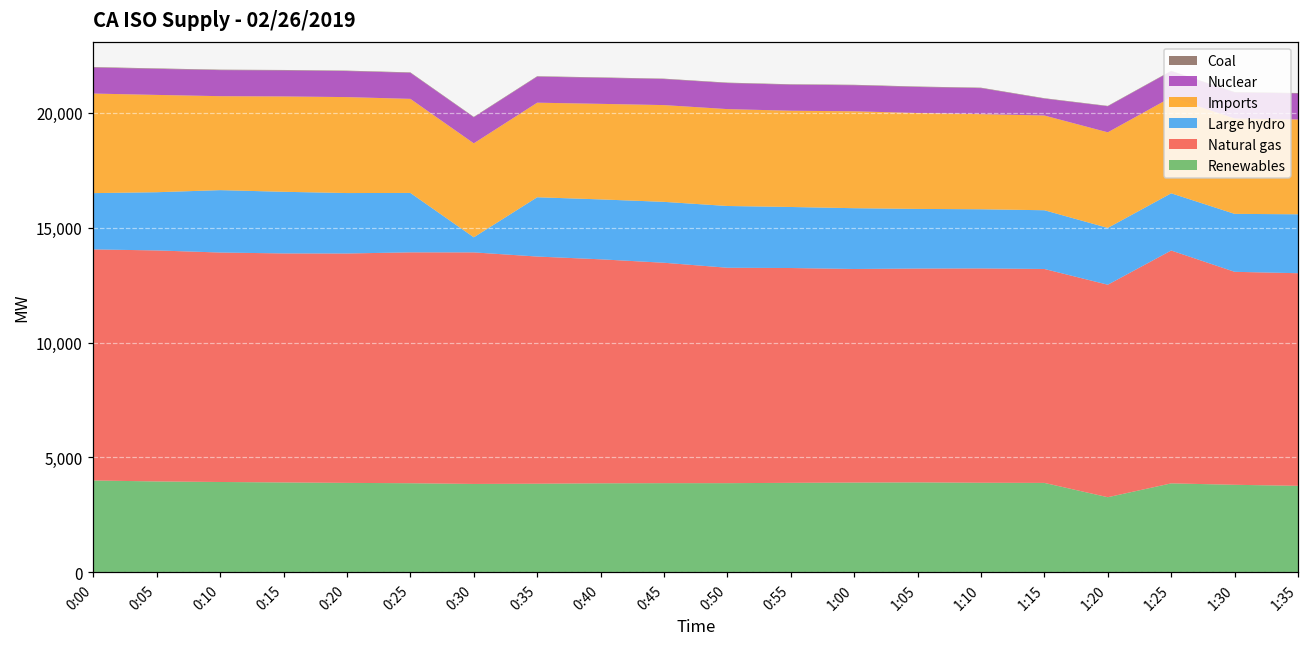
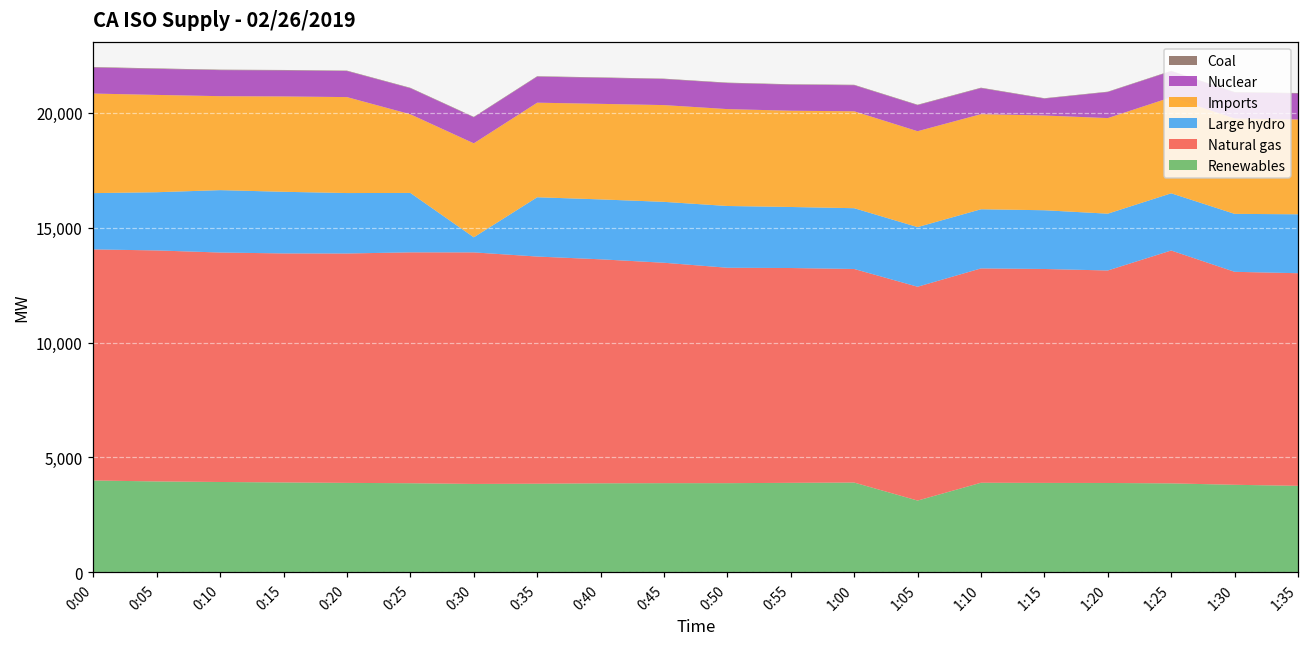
Imports, 0:25: 4,100 -> 3,400
Renewables, 1:05: 3,900 -> 3,100
Renewables, 1:20: 3,300 -> 3,900
